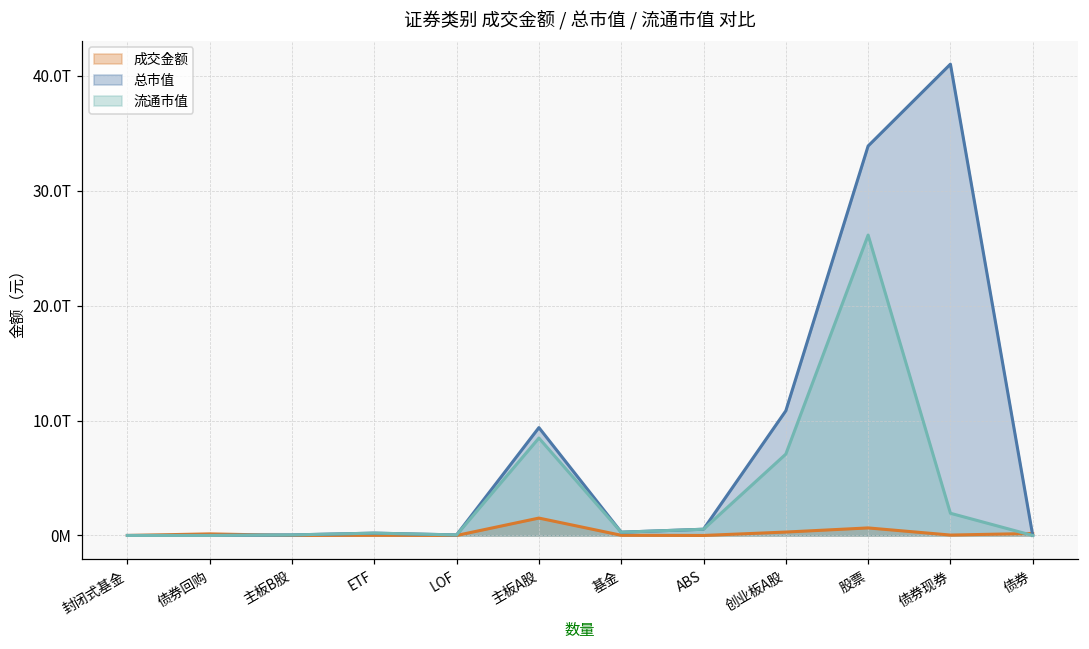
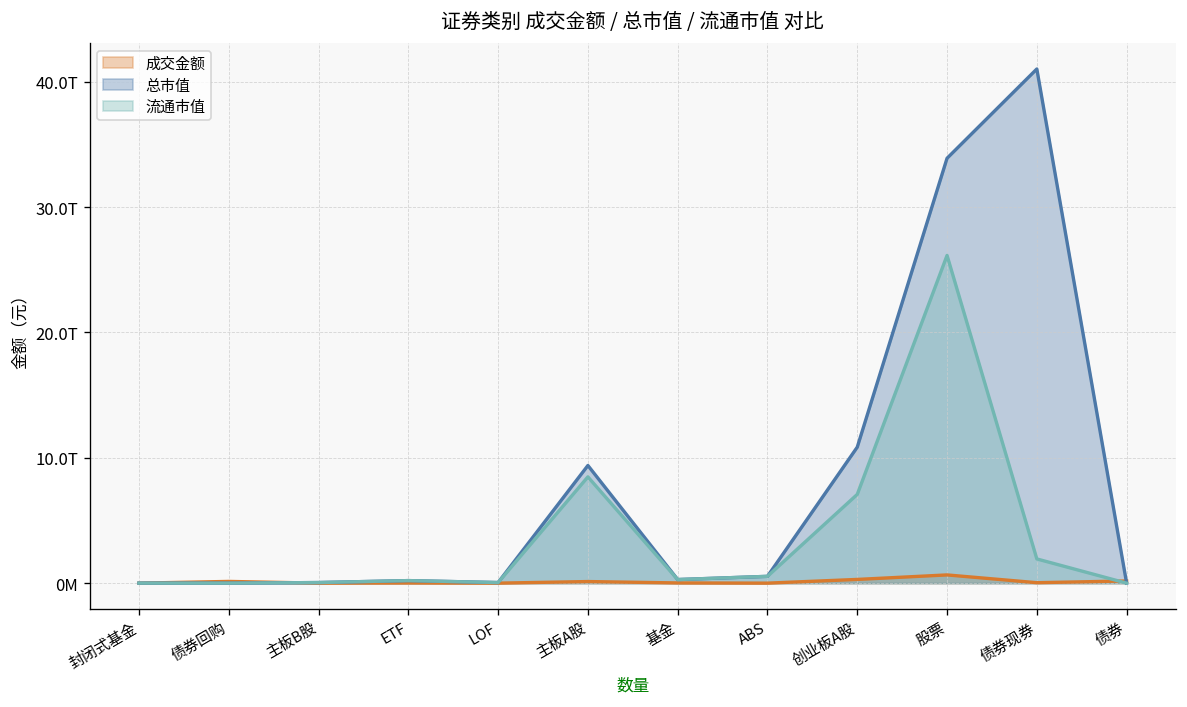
成交金额, 主板A股: 1.5T -> 0.1T
